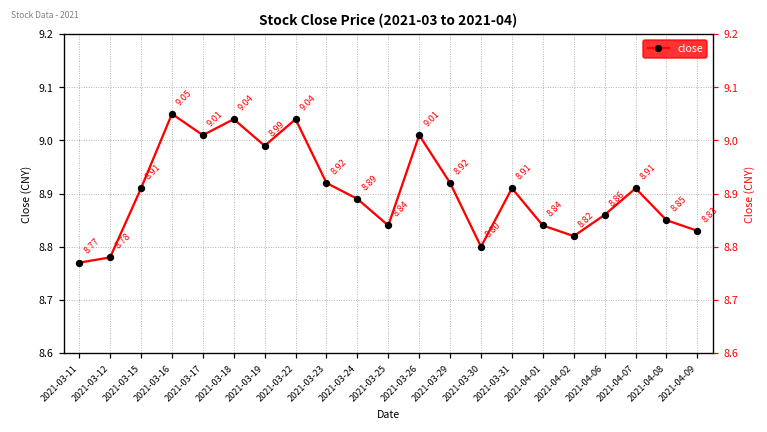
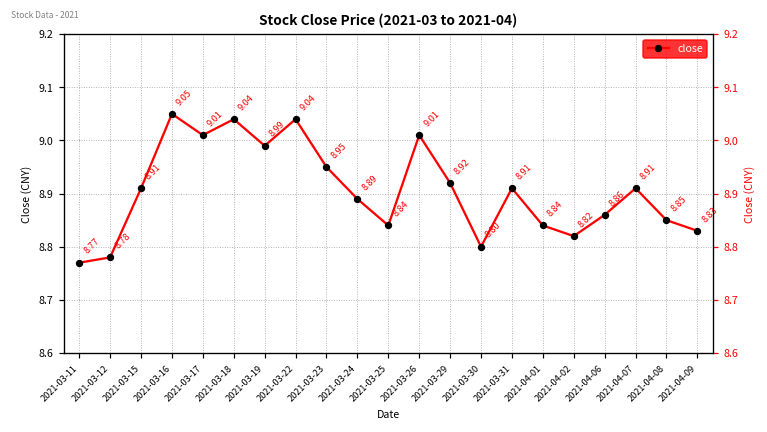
2021-03-23: 8.92 -> 8.95
